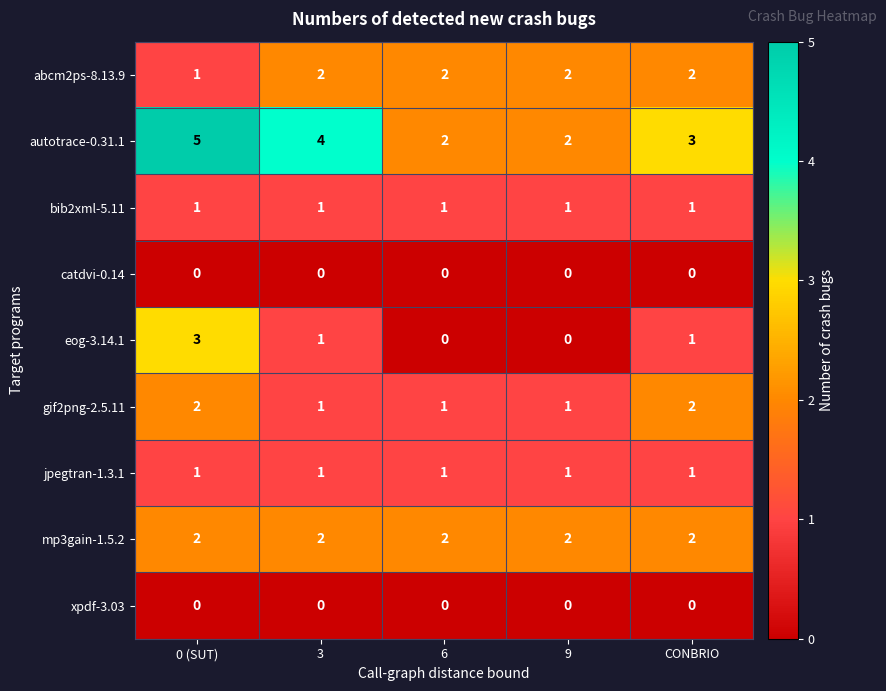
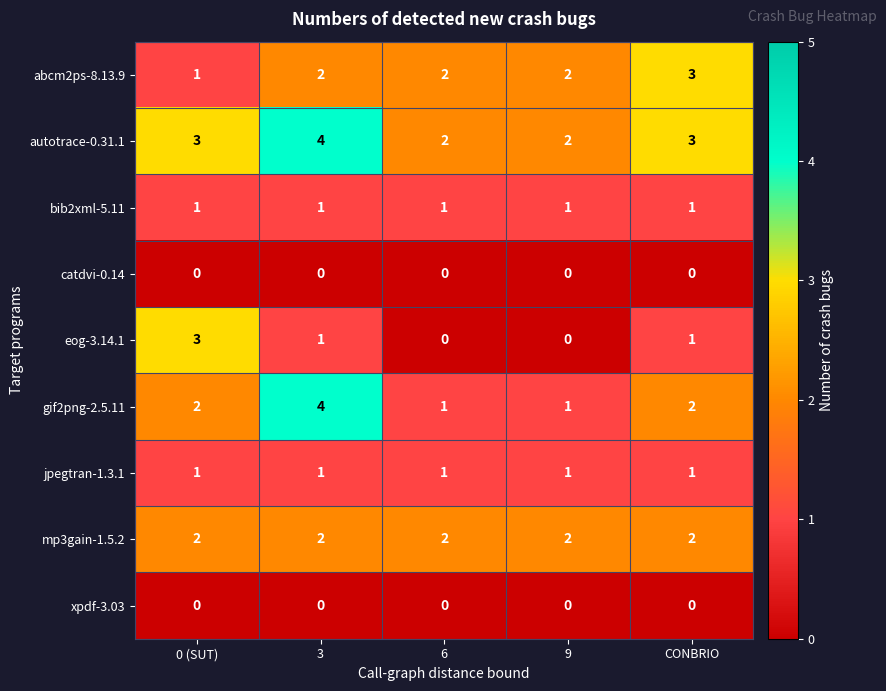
abcm2ps-8.13.9, CONBRIO: 2 -> 3
autotrace-0.31.1, 0 (SUT): 5 -> 3
gif2png-2.5.11, 3: 1 -> 4
